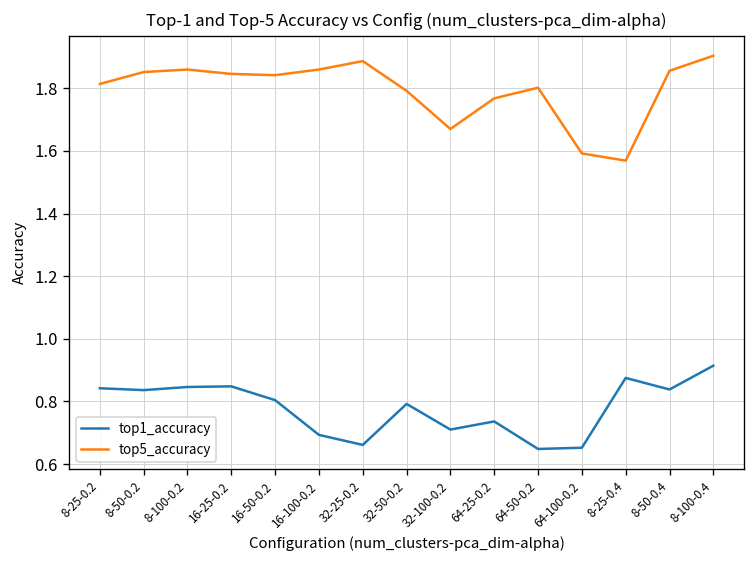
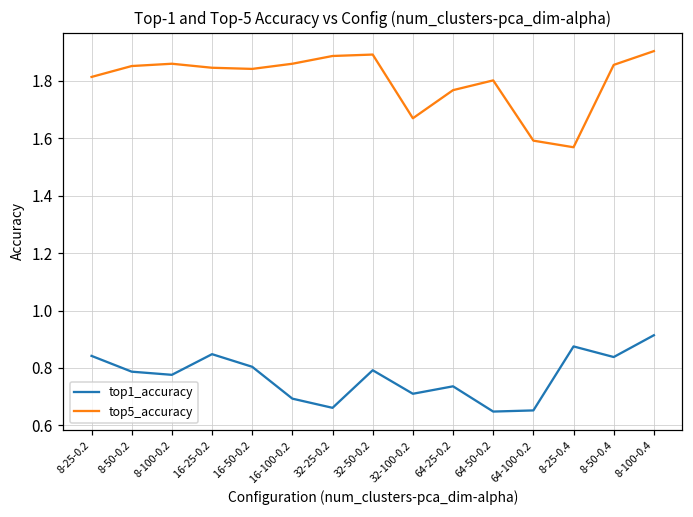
top1_accuracy, 8-50-0.2: 0.84 -> 0.79
top1_accuracy, 8-100-0.2: 0.85 -> 0.78
top5_accuracy, 32-50-0.2: 1.79 -> 1.89
